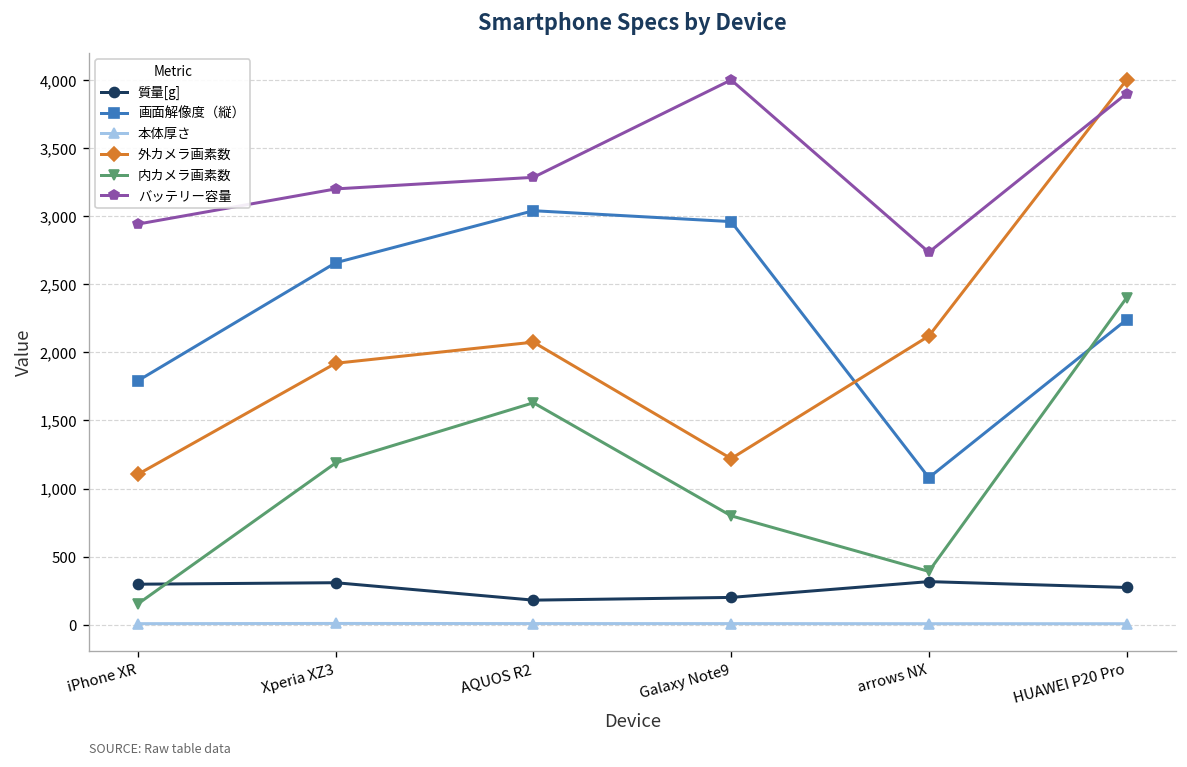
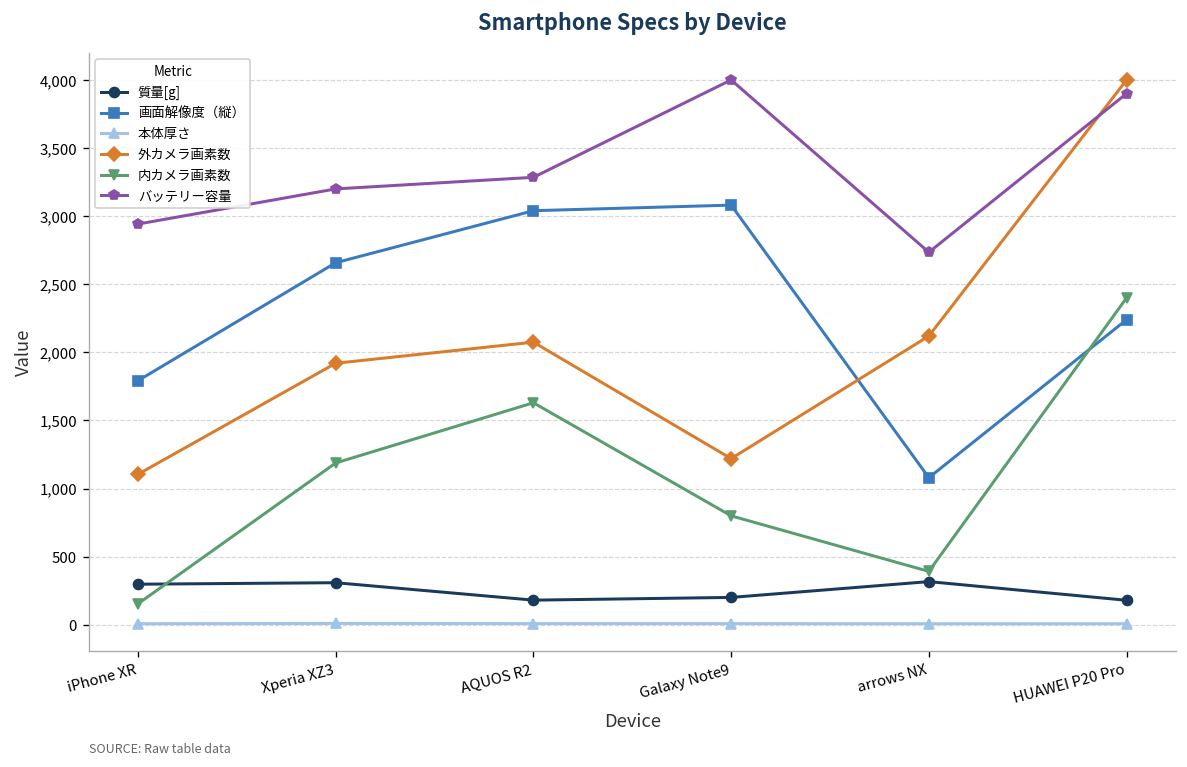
画面解像度（縦）, Galaxy Note9: 2,960 -> 3,080
質量[g], HUAWEI P20 Pro: 270 -> 180
